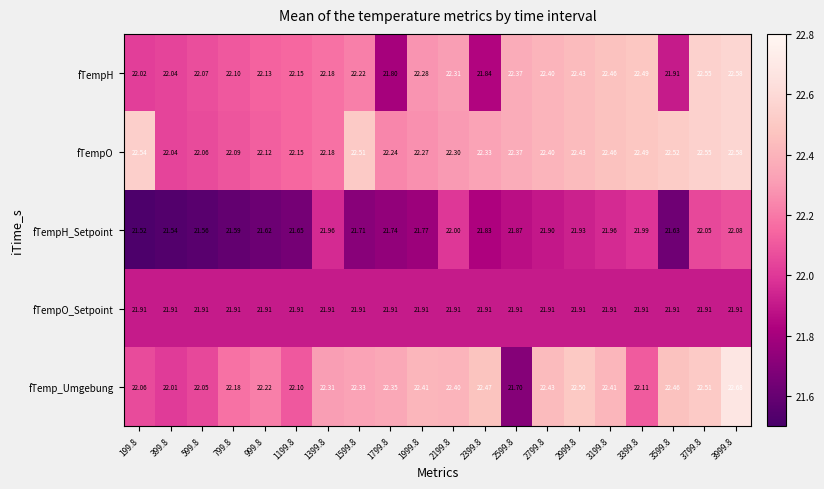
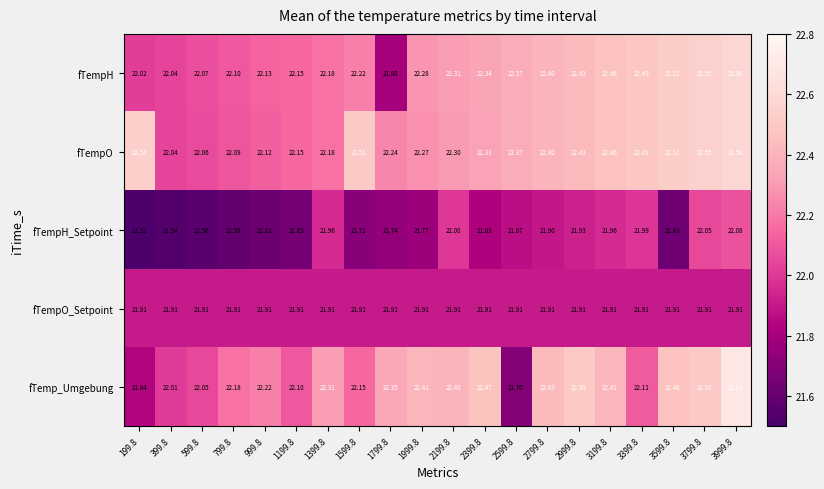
fTempH, 2399.8: 21.84 -> 22.34
fTempH, 3599.8: 21.91 -> 22.52
fTemp_Umgebung, 199.8: 22.06 -> 21.84
fTemp_Umgebung, 1599.8: 22.33 -> 22.15
